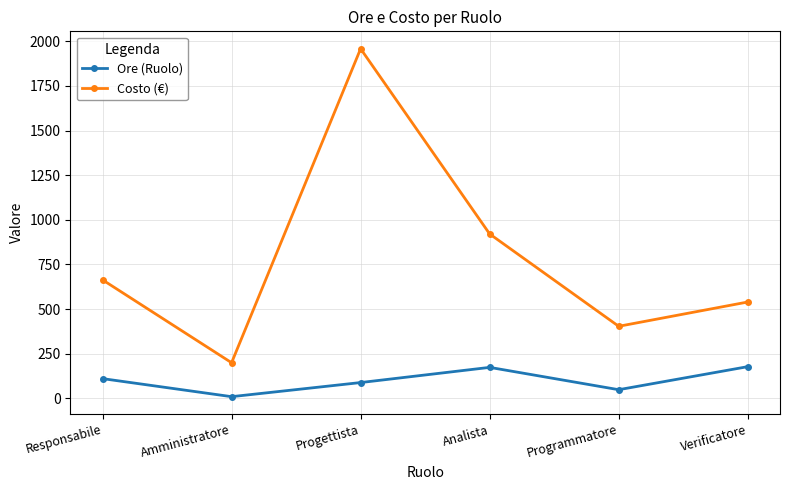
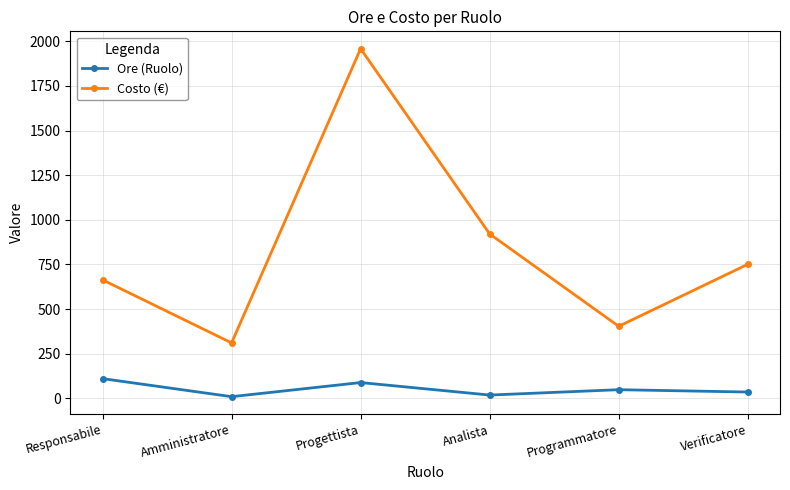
Costo (€), Amministratore: 200 -> 310
Ore (Ruolo), Analista: 170 -> 20
Ore (Ruolo), Verificatore: 180 -> 40
Costo (€), Verificatore: 540 -> 750
